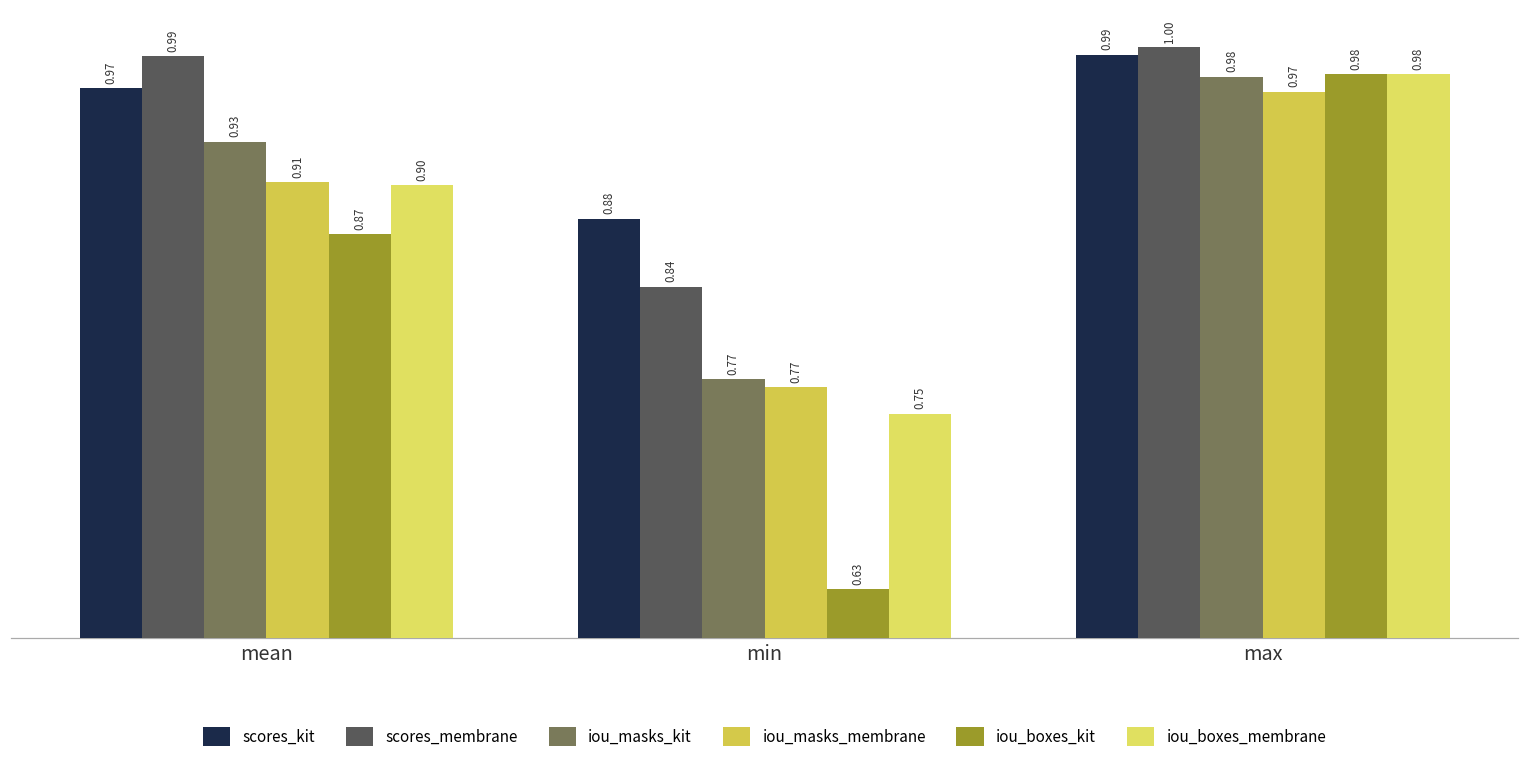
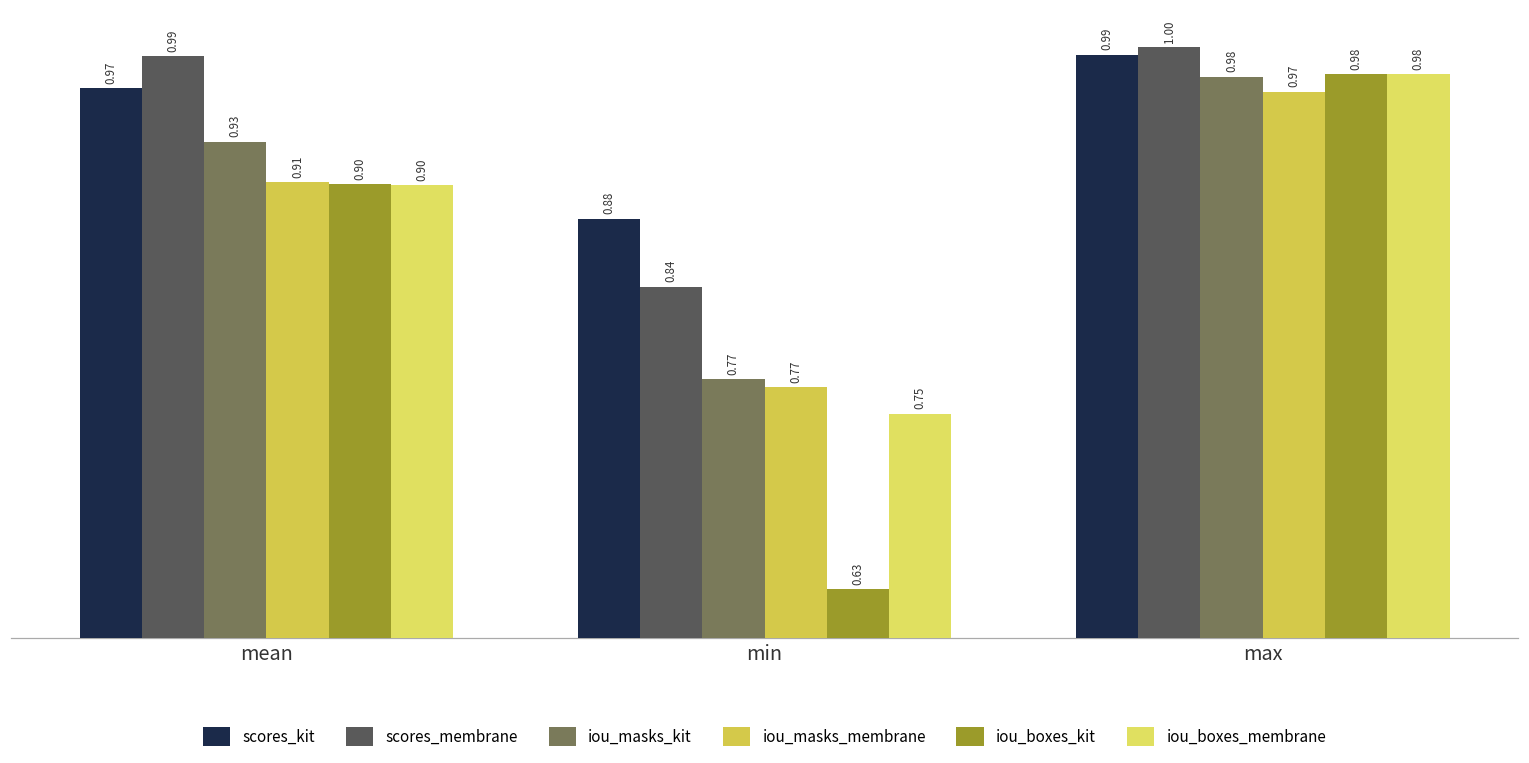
iou_boxes_kit, mean: 0.87 -> 0.90
